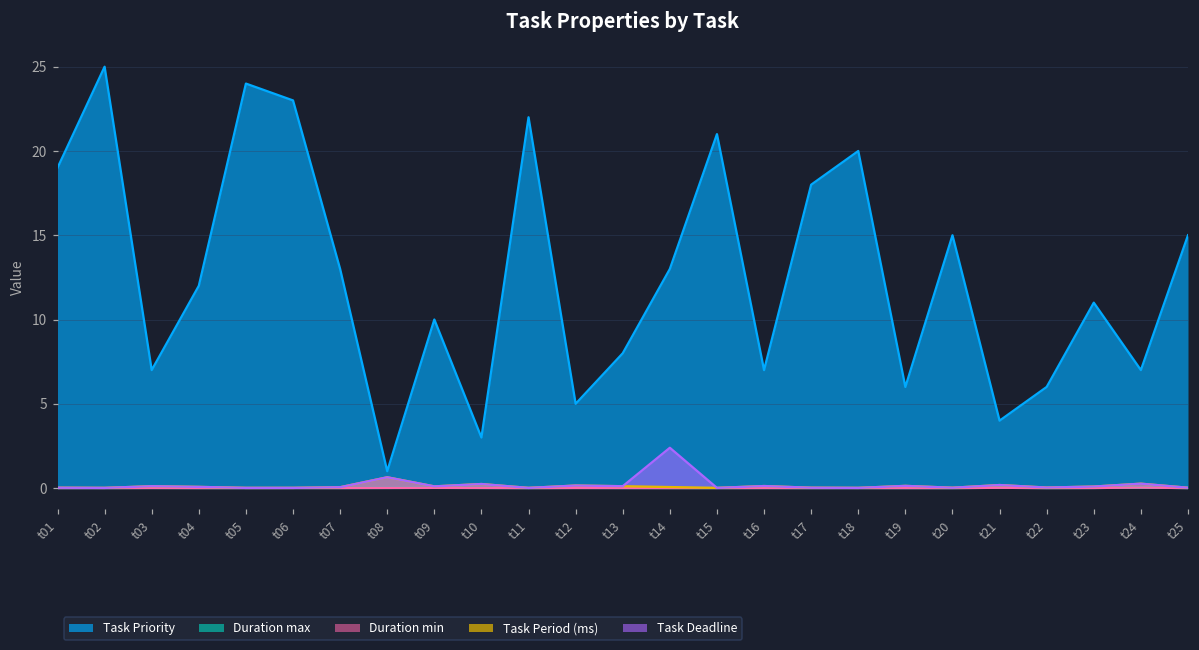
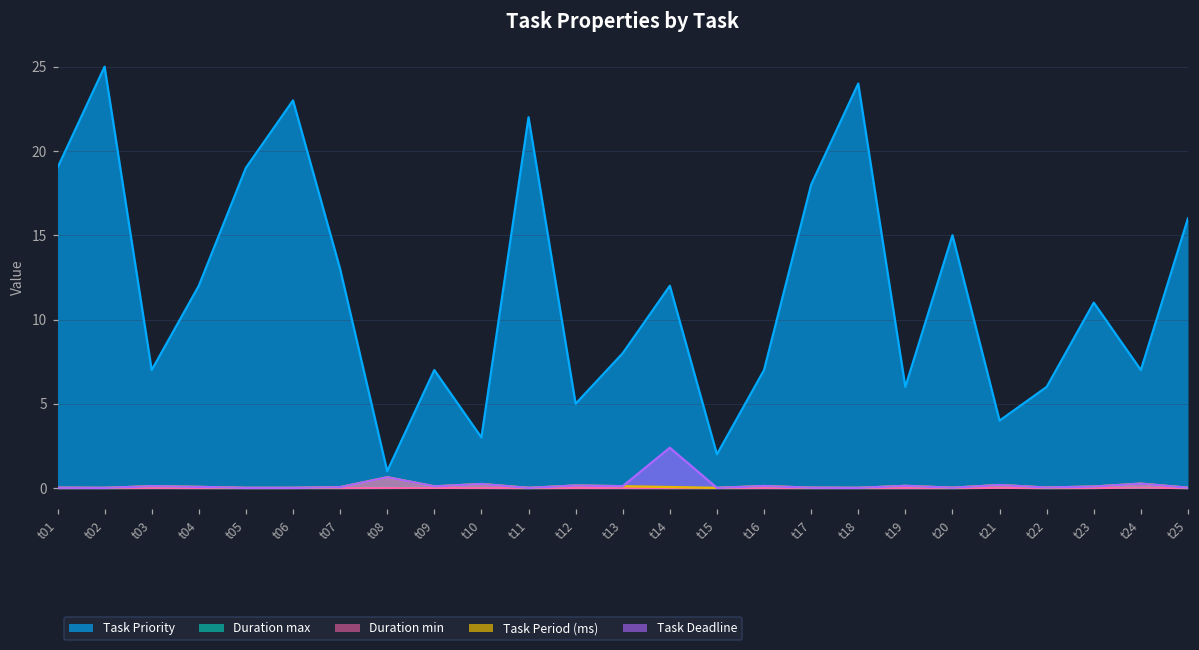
Task Priority, t05: 24 -> 19
Task Priority, t09: 10 -> 7
Task Priority, t14: 13 -> 12
Task Priority, t15: 21 -> 2
Task Priority, t18: 20 -> 24
Task Priority, t25: 15 -> 16
